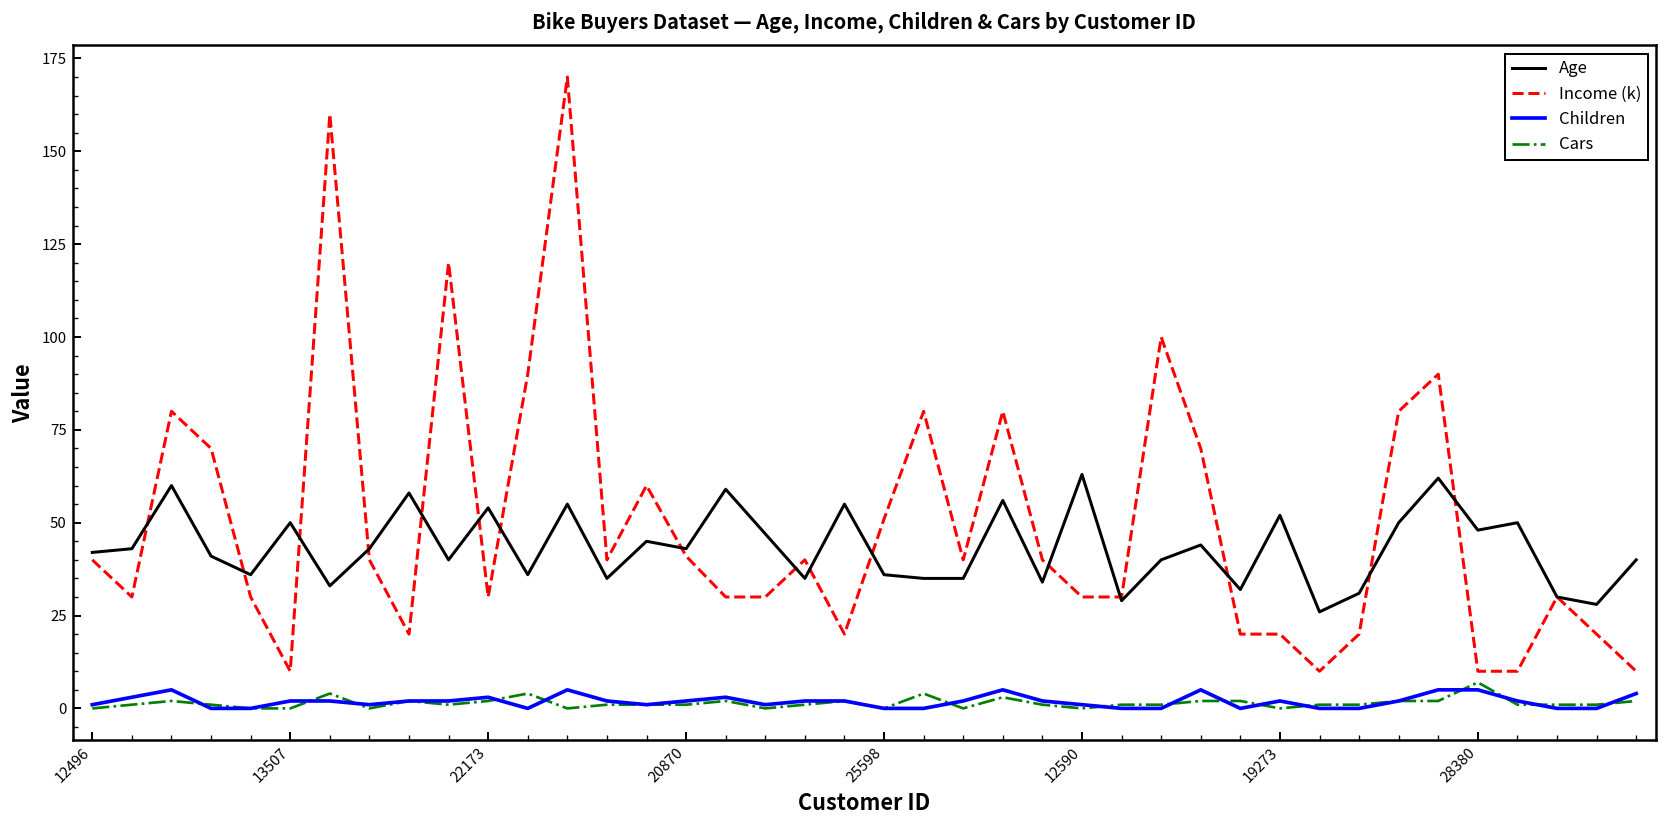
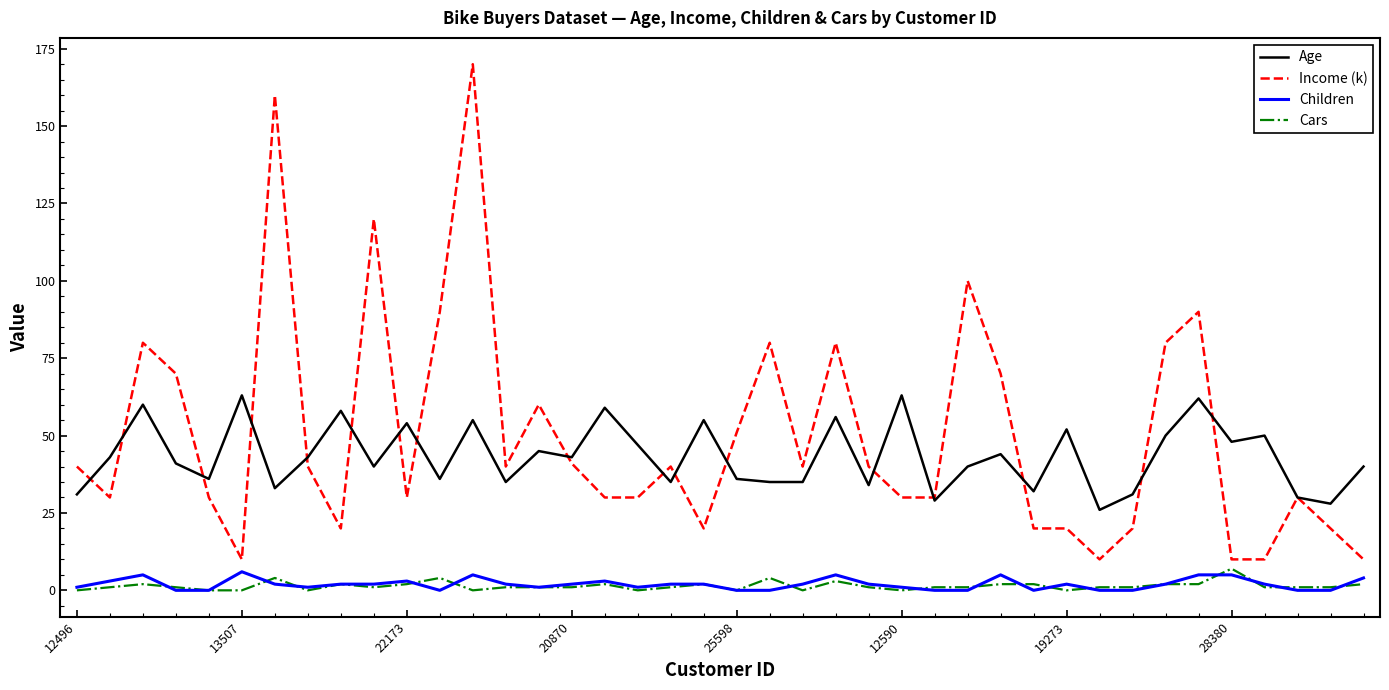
Age, 12496: 42 -> 31
Age, 13507: 50 -> 63
Children, 13507: 2 -> 6
